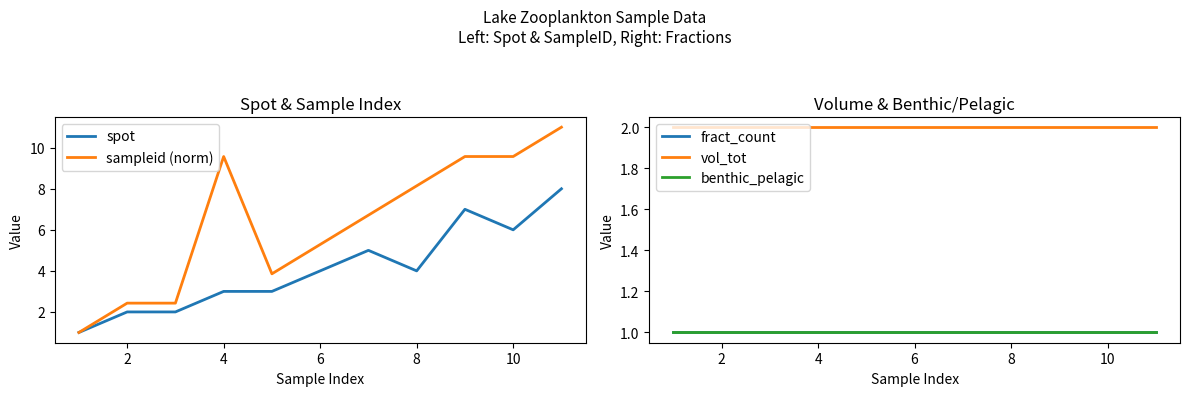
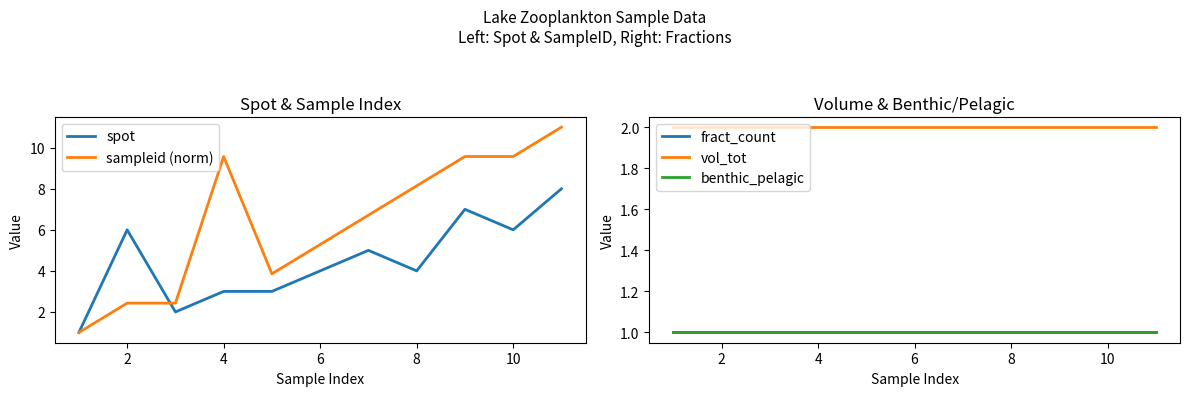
Spot & Sample Index, spot, 2: 2 -> 6
